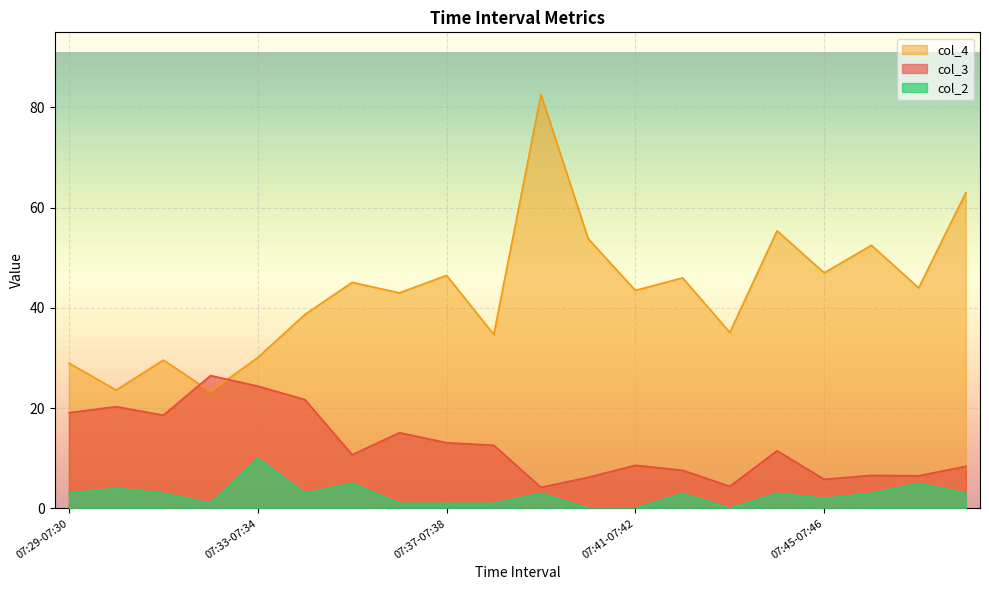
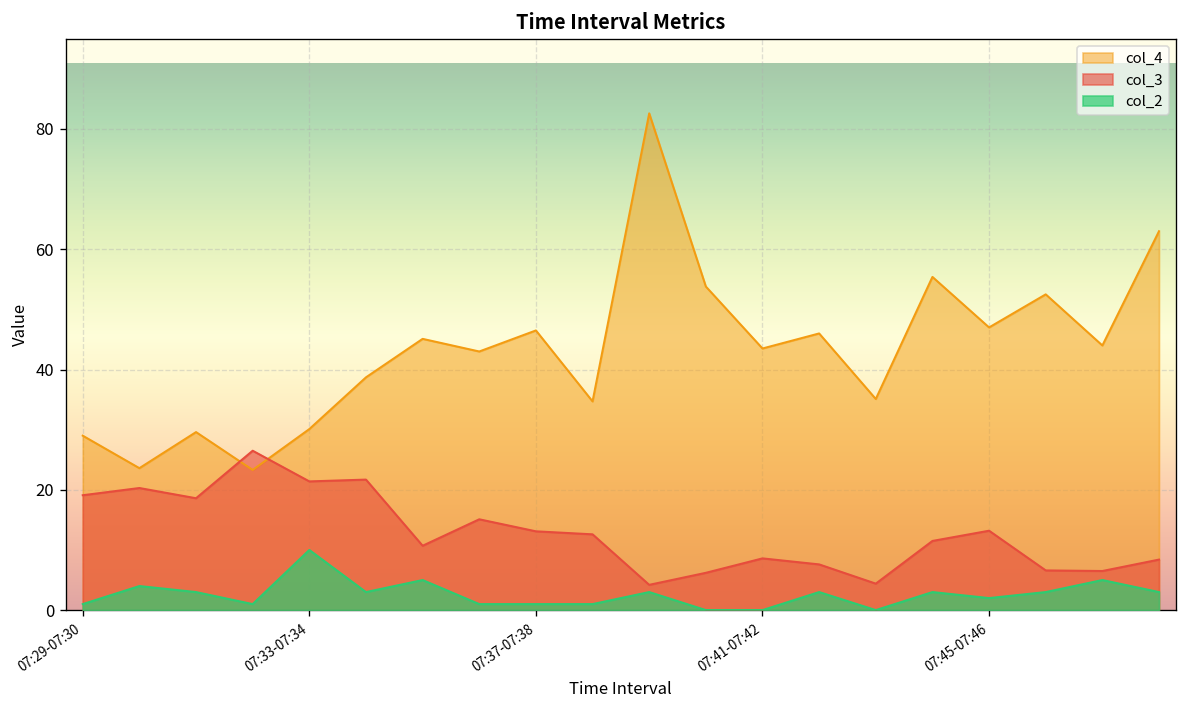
col_2, 07:29-07:30: 3 -> 1
col_3, 07:33-07:34: 24 -> 21
col_3, 07:45-07:46: 6 -> 13
